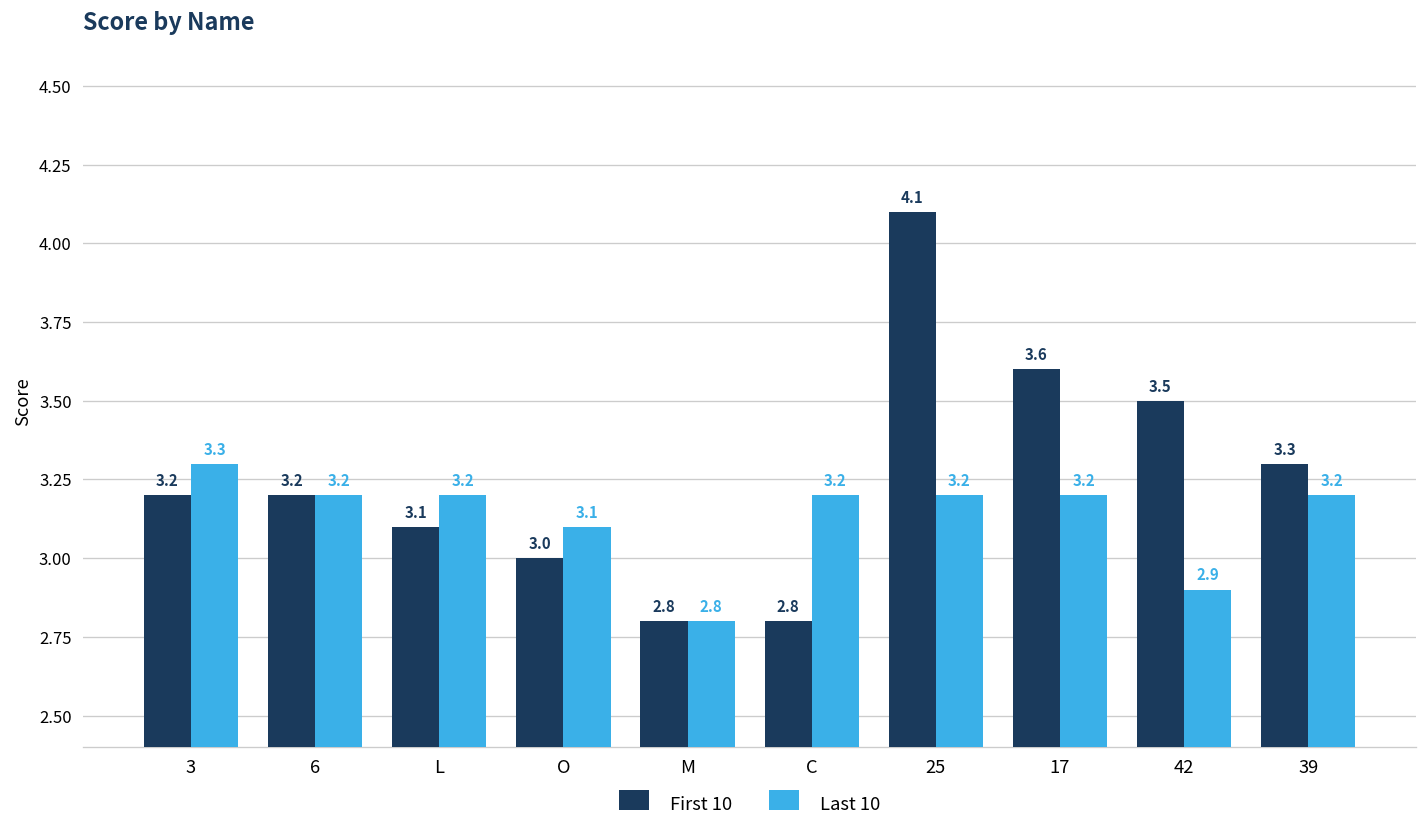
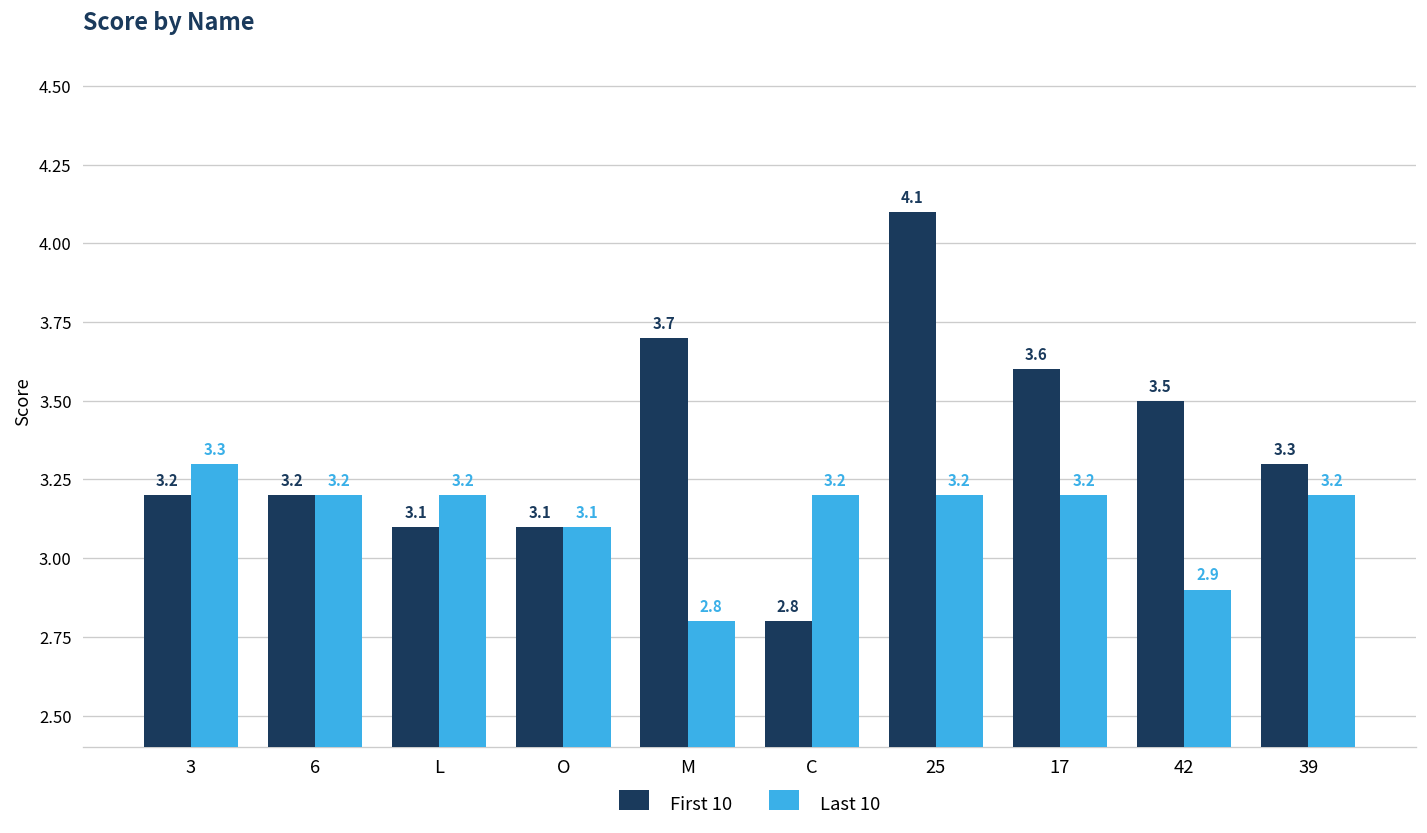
First 10, O: 3.0 -> 3.1
First 10, M: 2.8 -> 3.7
